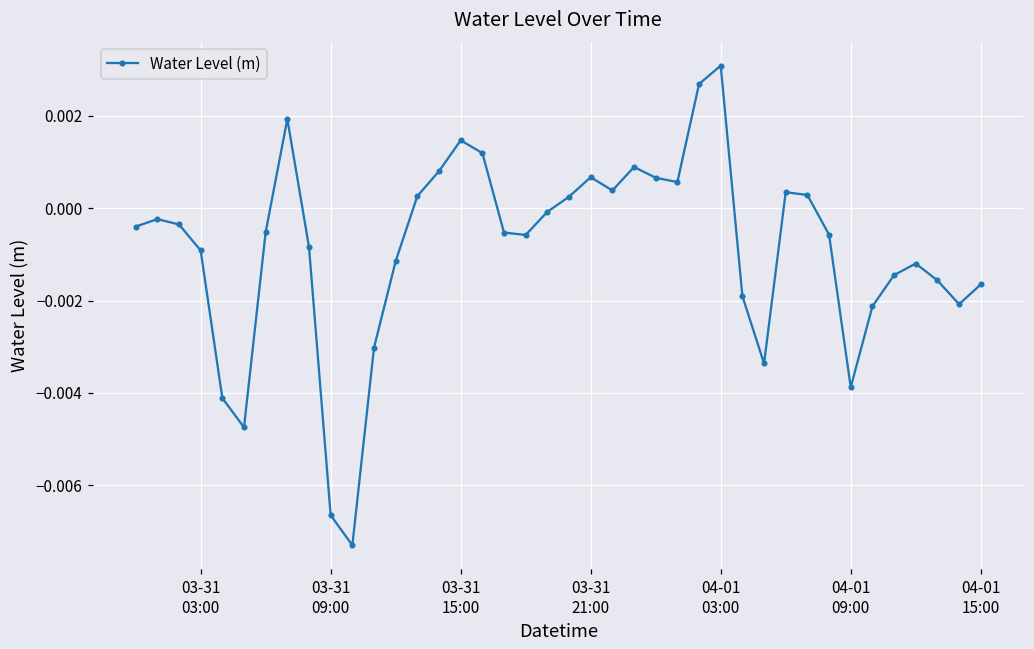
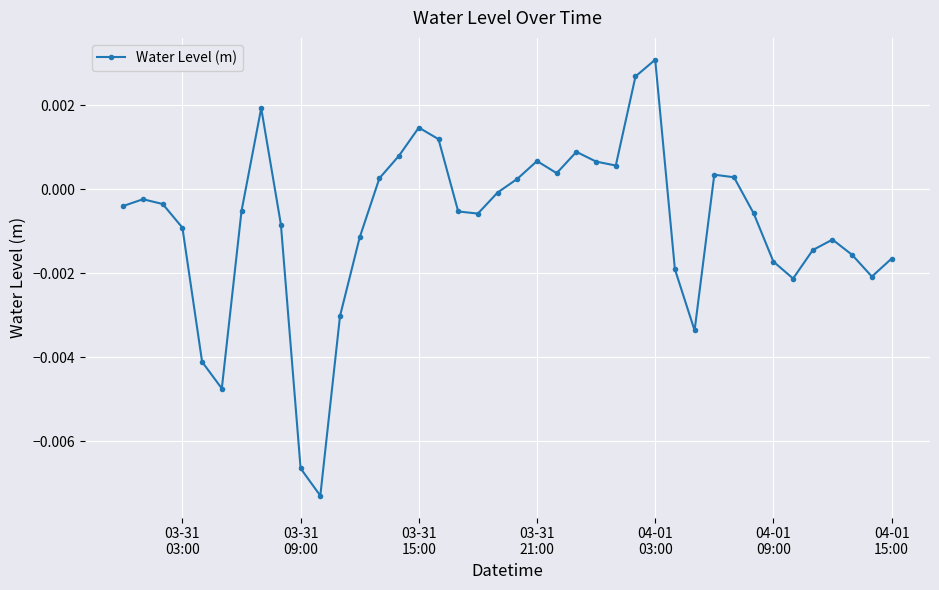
04-01 09:00: -0.0039 -> -0.0017
